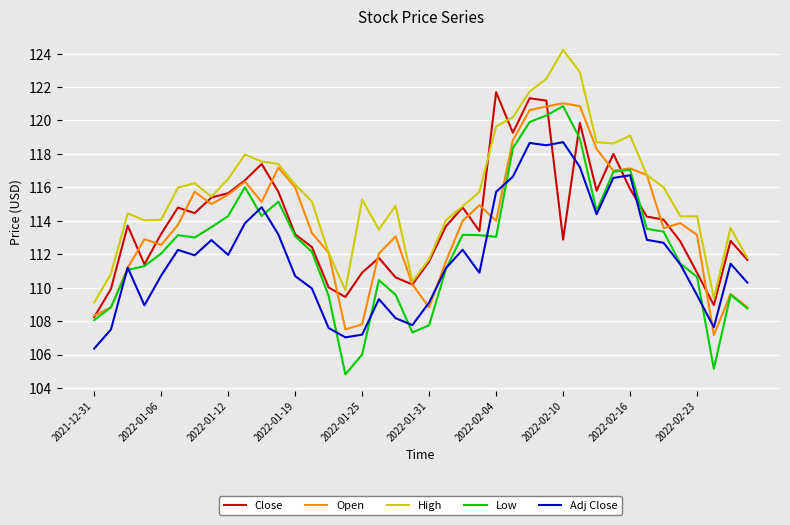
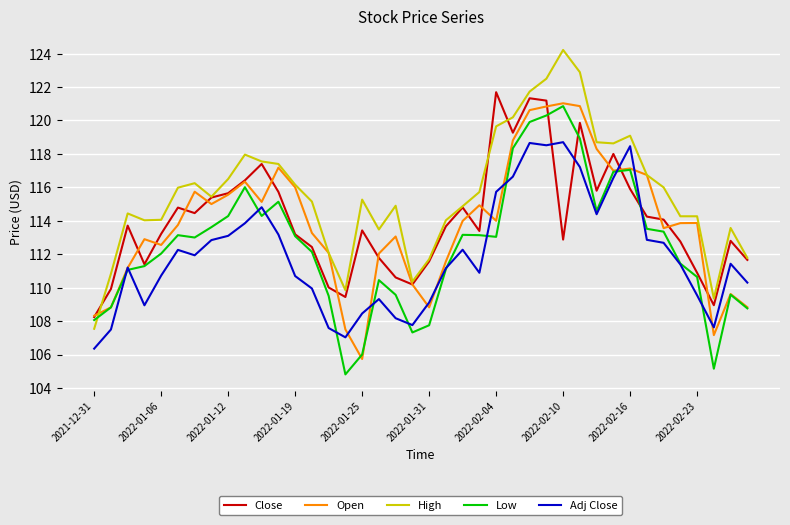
High, 2021-12-31: 109.1 -> 107.5
Adj Close, 2022-01-12: 112.0 -> 113.1
Close, 2022-01-25: 110.9 -> 113.4
Open, 2022-01-25: 107.8 -> 105.7
Adj Close, 2022-01-25: 107.2 -> 108.5
Adj Close, 2022-02-16: 116.7 -> 118.5
Open, 2022-02-23: 113.1 -> 113.9
